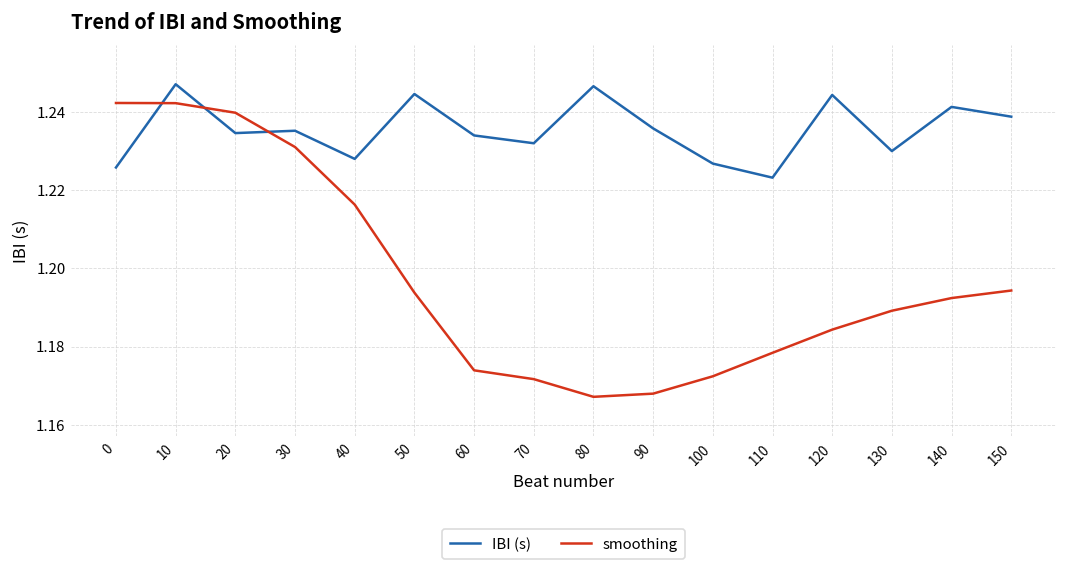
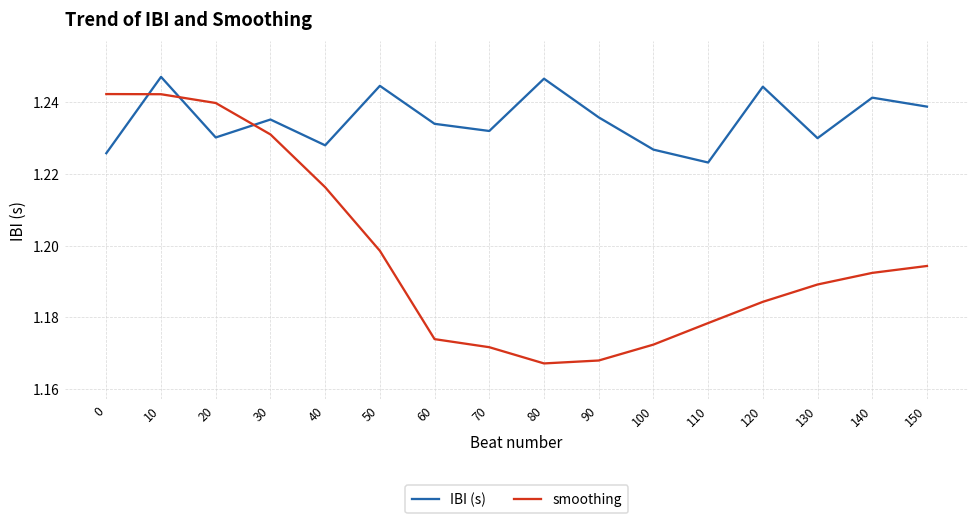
IBI (s), 20: 1.235 -> 1.230
smoothing, 50: 1.194 -> 1.199
